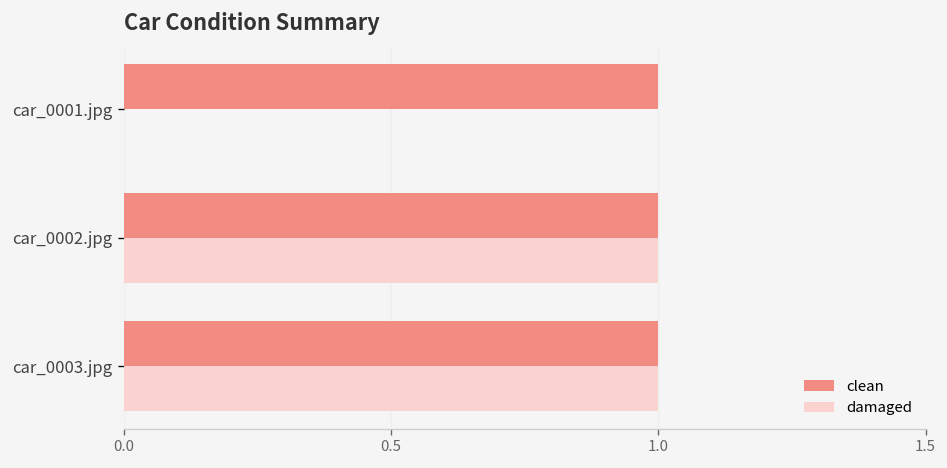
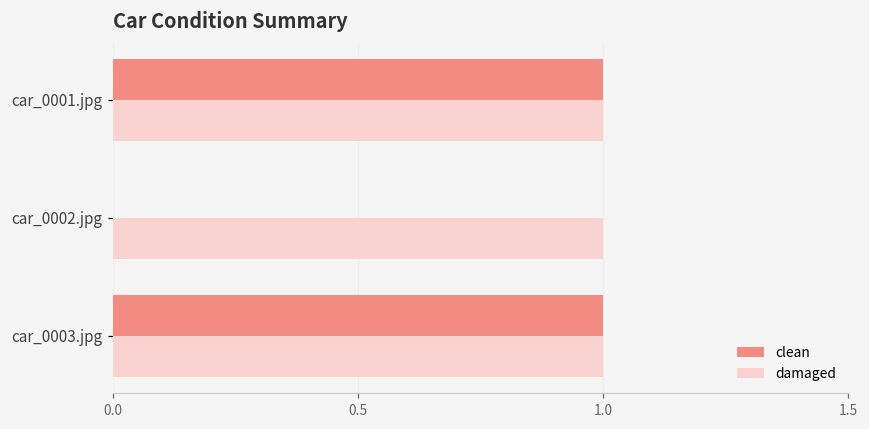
damaged, car_0001.jpg: 0 -> 1
clean, car_0002.jpg: 1 -> 0
